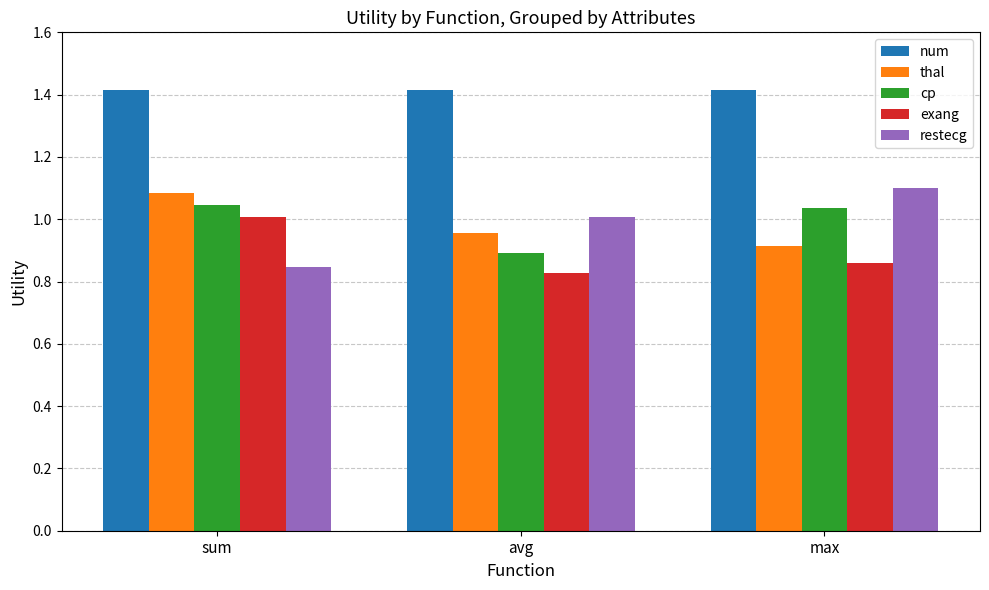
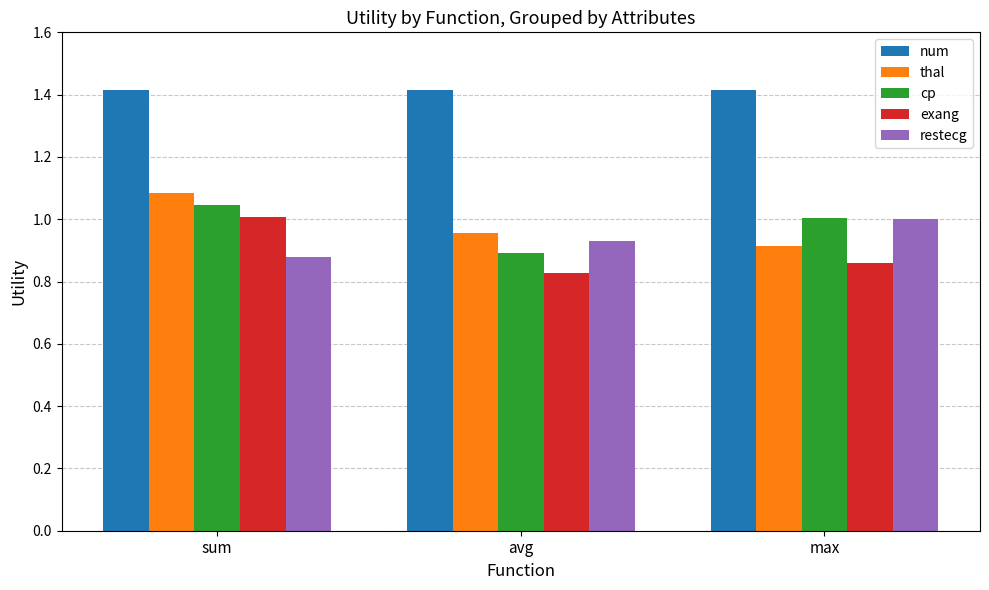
restecg, sum: 0.85 -> 0.88
restecg, avg: 1.01 -> 0.93
cp, max: 1.04 -> 1.00
restecg, max: 1.1 -> 1.0
